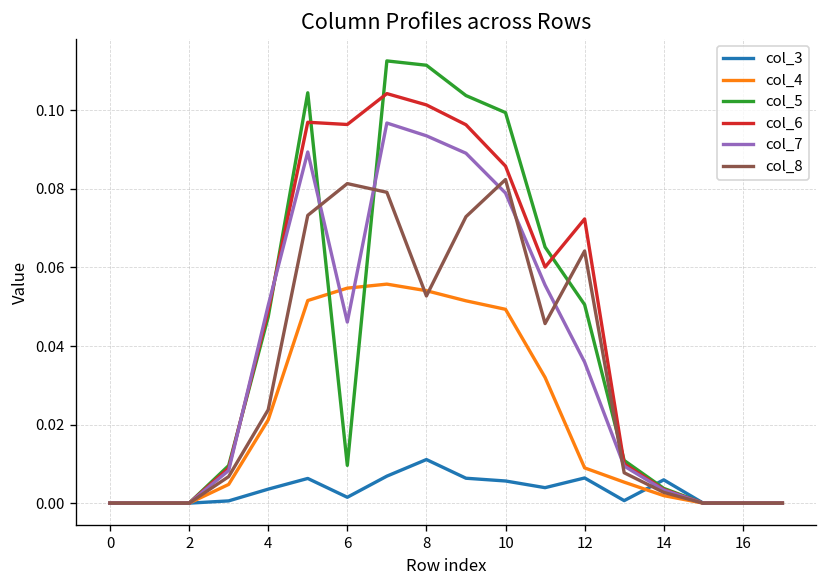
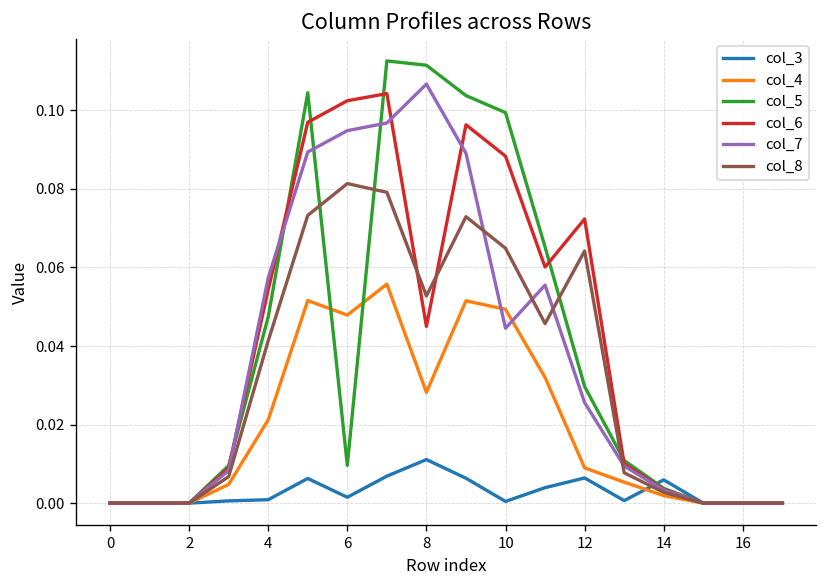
col_3, 4: 0.004 -> 0.001
col_6, 4: 0.049 -> 0.054
col_7, 4: 0.050 -> 0.057
col_8, 4: 0.024 -> 0.041
col_4, 6: 0.055 -> 0.048
col_6, 6: 0.096 -> 0.102
col_7, 6: 0.046 -> 0.095
col_4, 8: 0.054 -> 0.028
col_6, 8: 0.101 -> 0.045
col_7, 8: 0.094 -> 0.107
col_3, 10: 0.006 -> 0.000
col_6, 10: 0.086 -> 0.088
col_7, 10: 0.079 -> 0.045
col_8, 10: 0.082 -> 0.065
col_5, 12: 0.051 -> 0.030
col_7, 12: 0.036 -> 0.026
